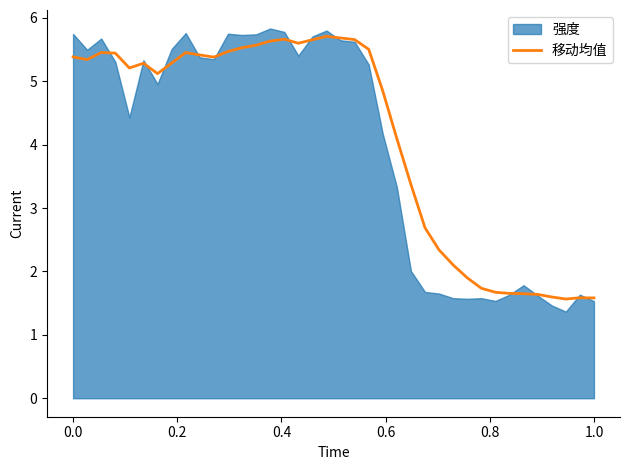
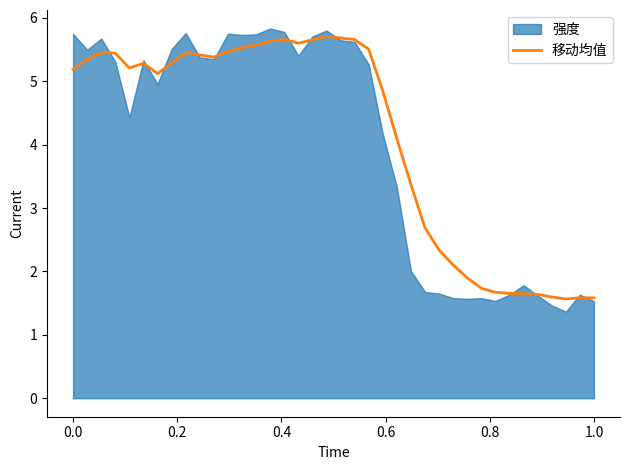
移动均值, 0.0: 5.4 -> 5.2
